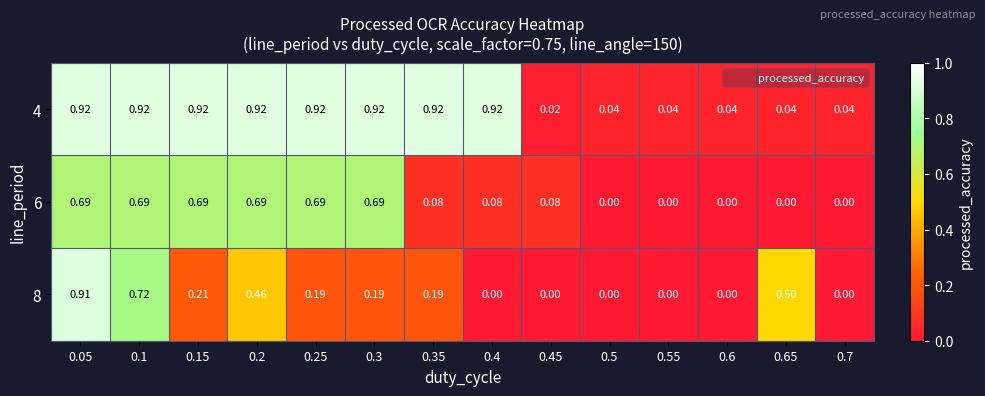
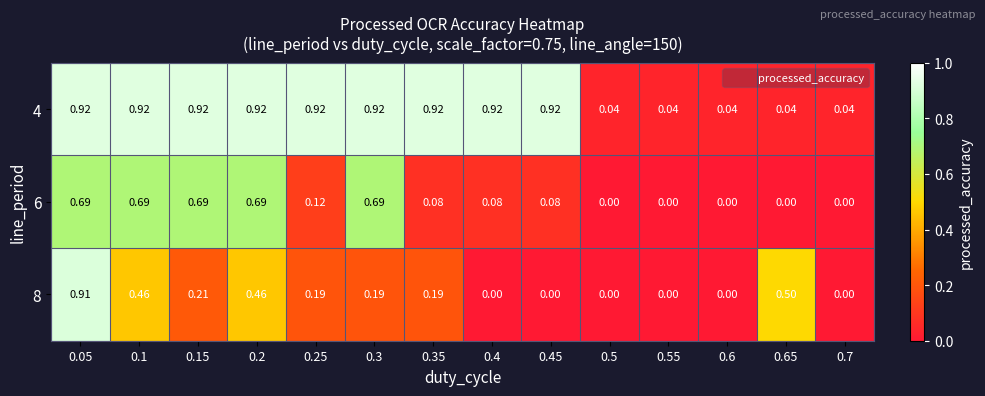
4, 0.45: 0.02 -> 0.92
6, 0.25: 0.69 -> 0.12
8, 0.1: 0.72 -> 0.46
